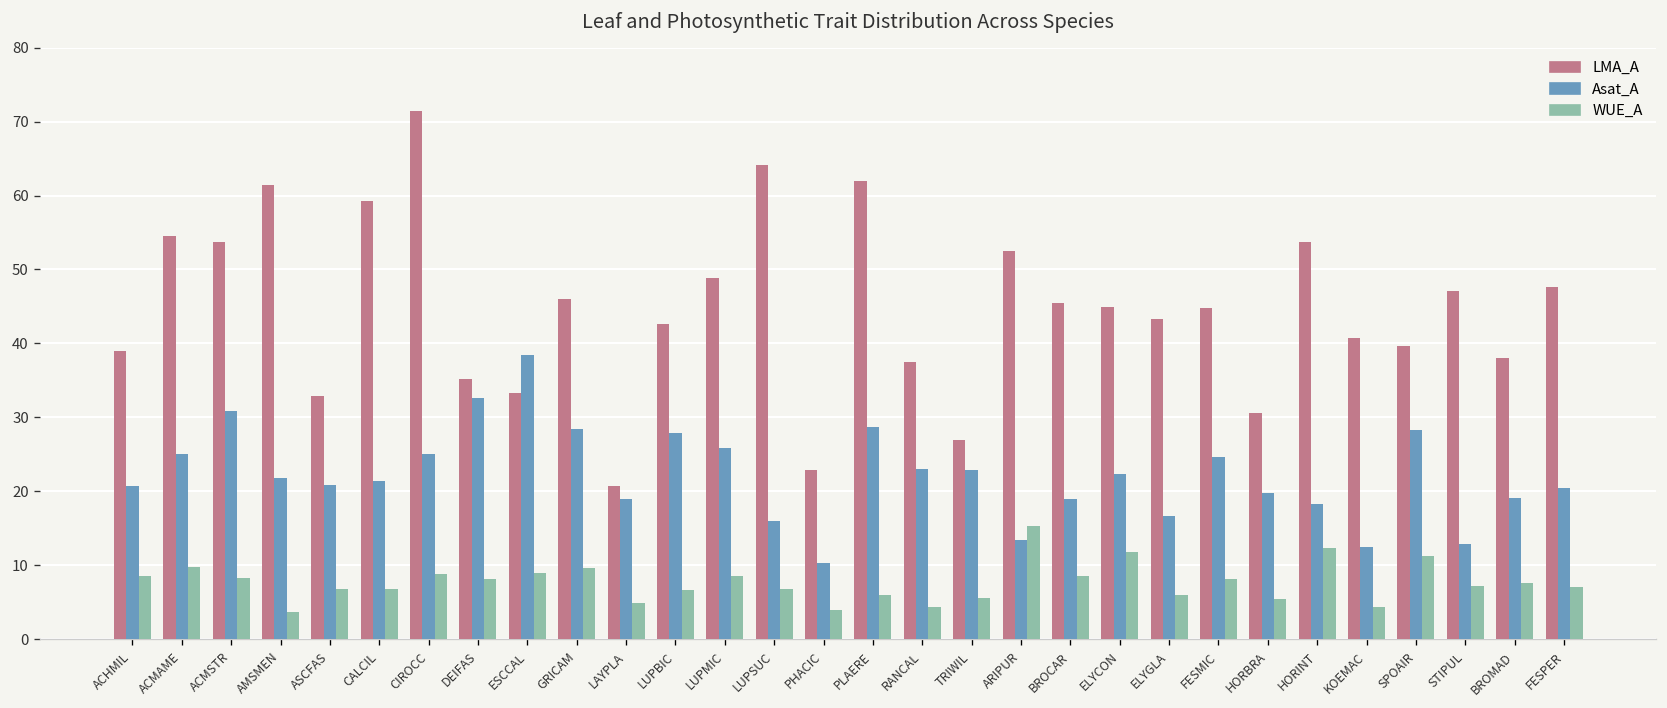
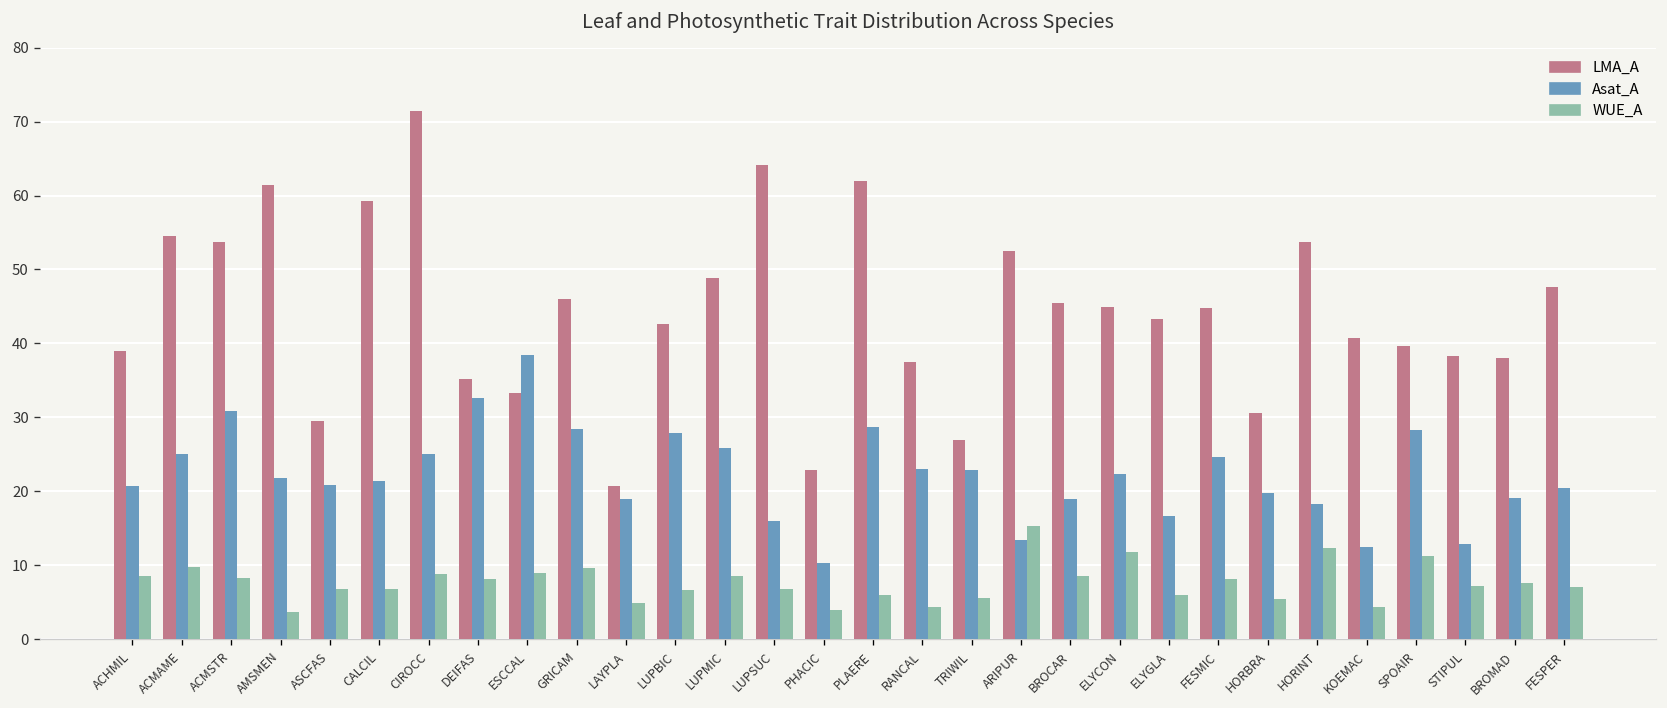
LMA_A, ASCFAS: 33 -> 30
LMA_A, STIPUL: 47 -> 38
